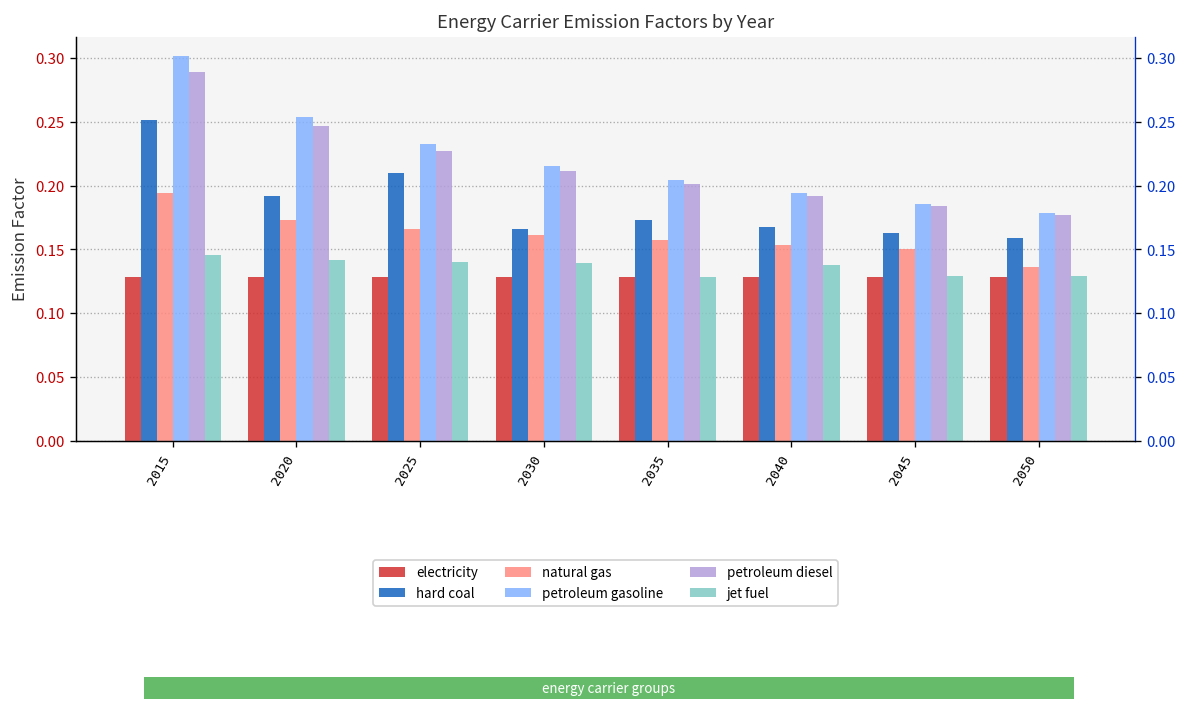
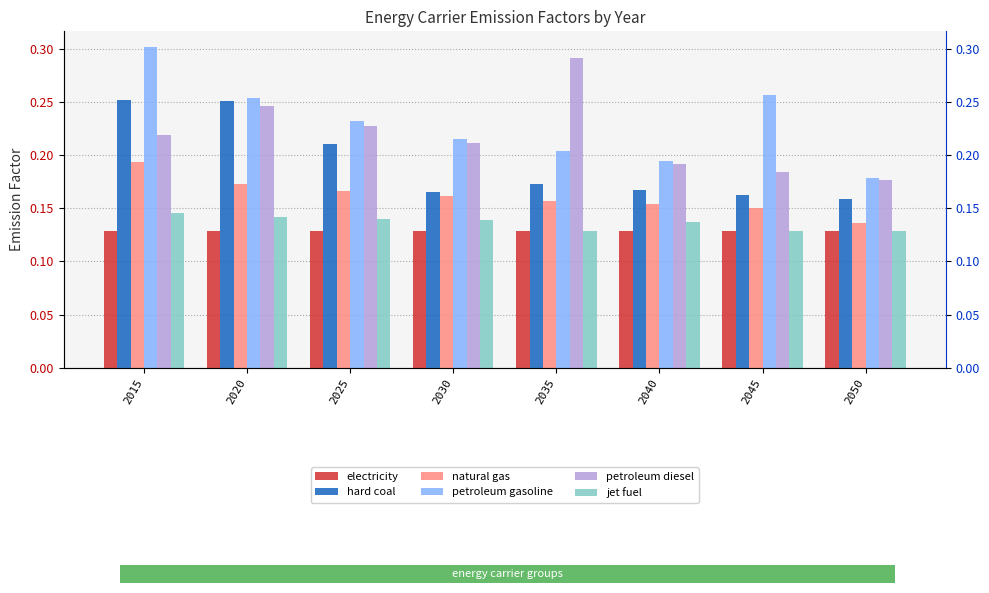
petroleum diesel, 2015: 0.289 -> 0.219
hard coal, 2020: 0.192 -> 0.251
petroleum diesel, 2035: 0.201 -> 0.292
petroleum gasoline, 2045: 0.186 -> 0.257
